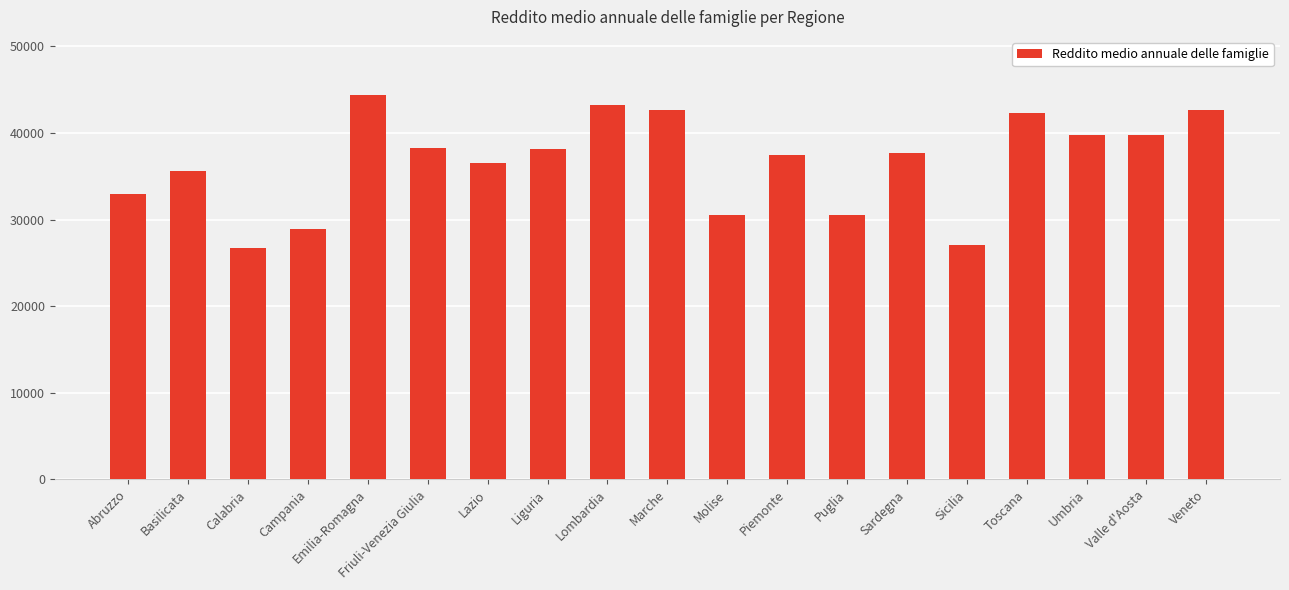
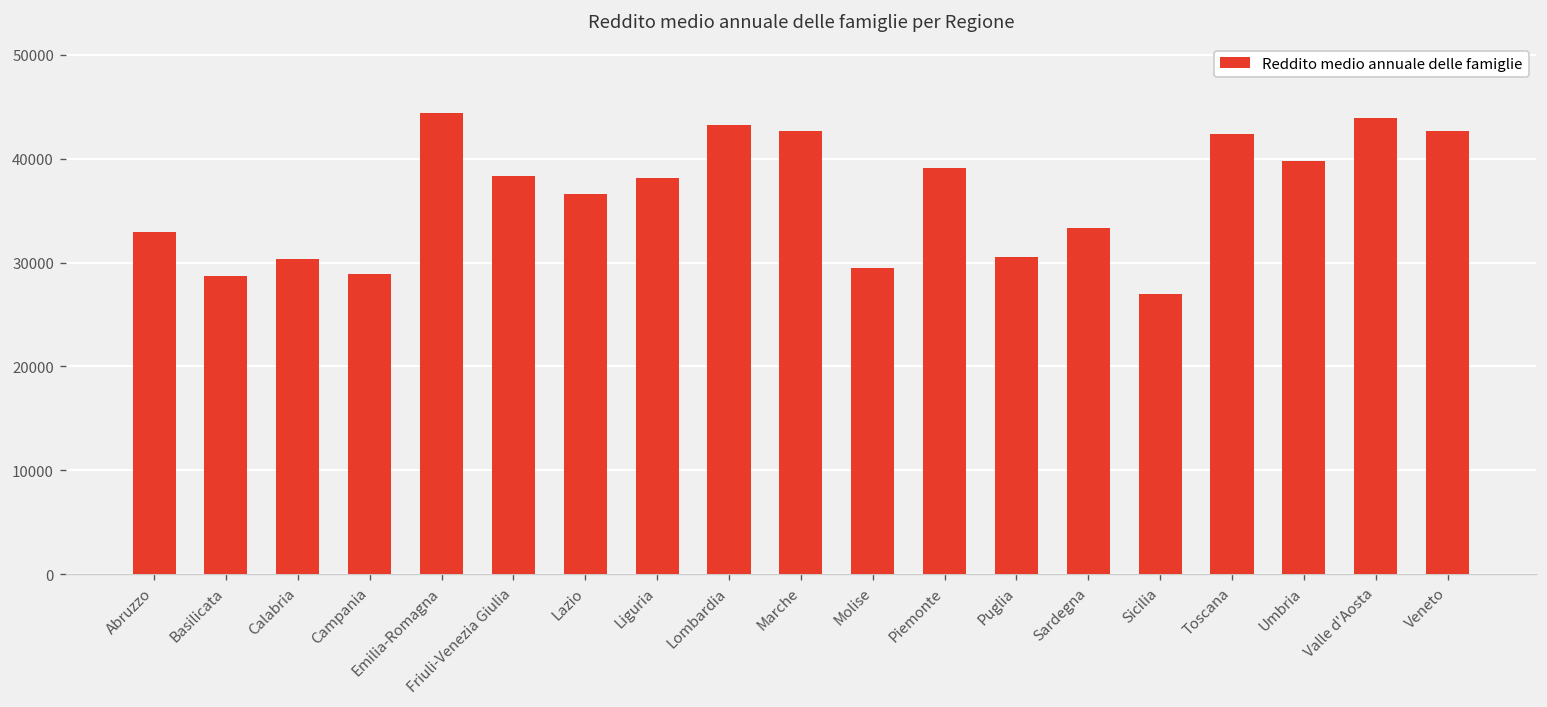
Basilicata: 36000 -> 29000
Calabria: 27000 -> 30000
Molise: 31000 -> 29000
Piemonte: 37000 -> 39000
Sardegna: 38000 -> 33000
Valle d'Aosta: 40000 -> 44000
